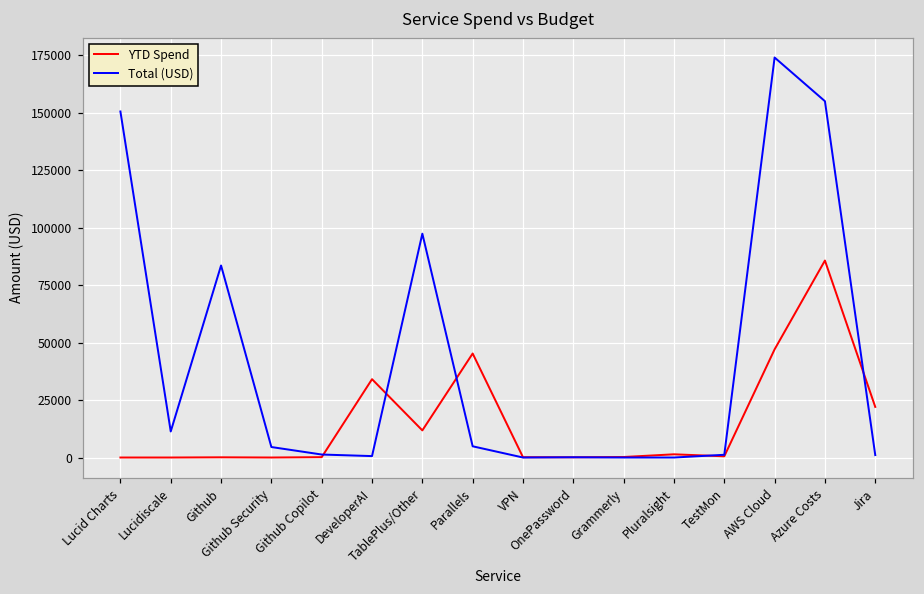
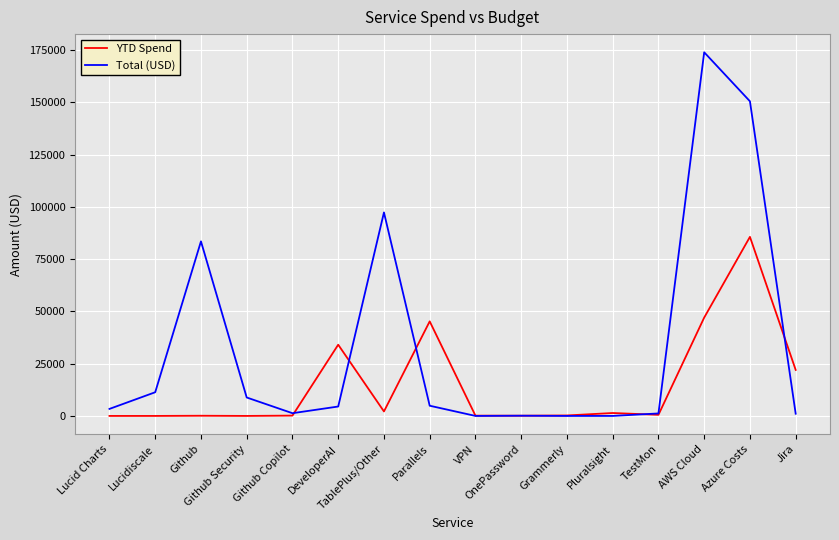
Total (USD), Lucid Charts: 151000 -> 3000
Total (USD), Github Security: 5000 -> 9000
Total (USD), DeveloperAI: 1000 -> 5000
YTD Spend, TablePlus/Other: 12000 -> 2000
Total (USD), Azure Costs: 155000 -> 151000
